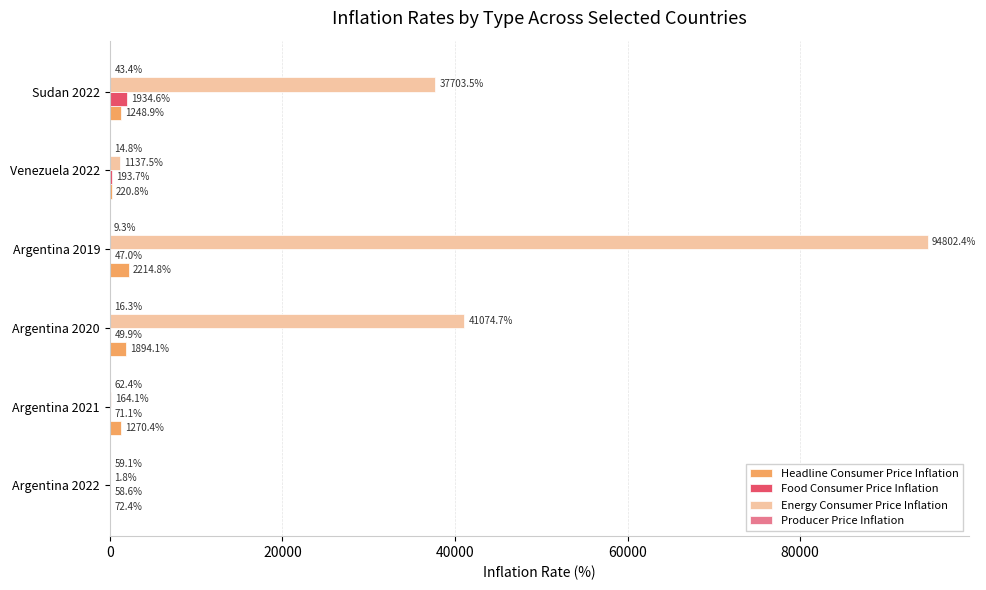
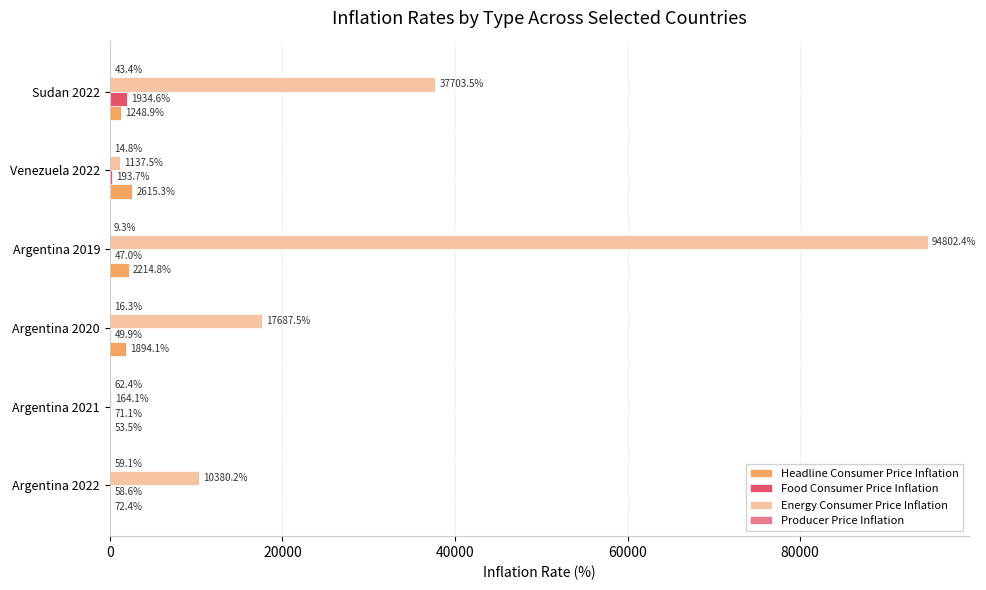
Headline Consumer Price Inflation, Venezuela 2022: 220.8% -> 2615.3%
Energy Consumer Price Inflation, Argentina 2020: 41074.7% -> 17687.5%
Headline Consumer Price Inflation, Argentina 2021: 1270.4% -> 53.5%
Energy Consumer Price Inflation, Argentina 2022: 1.8% -> 10380.2%
